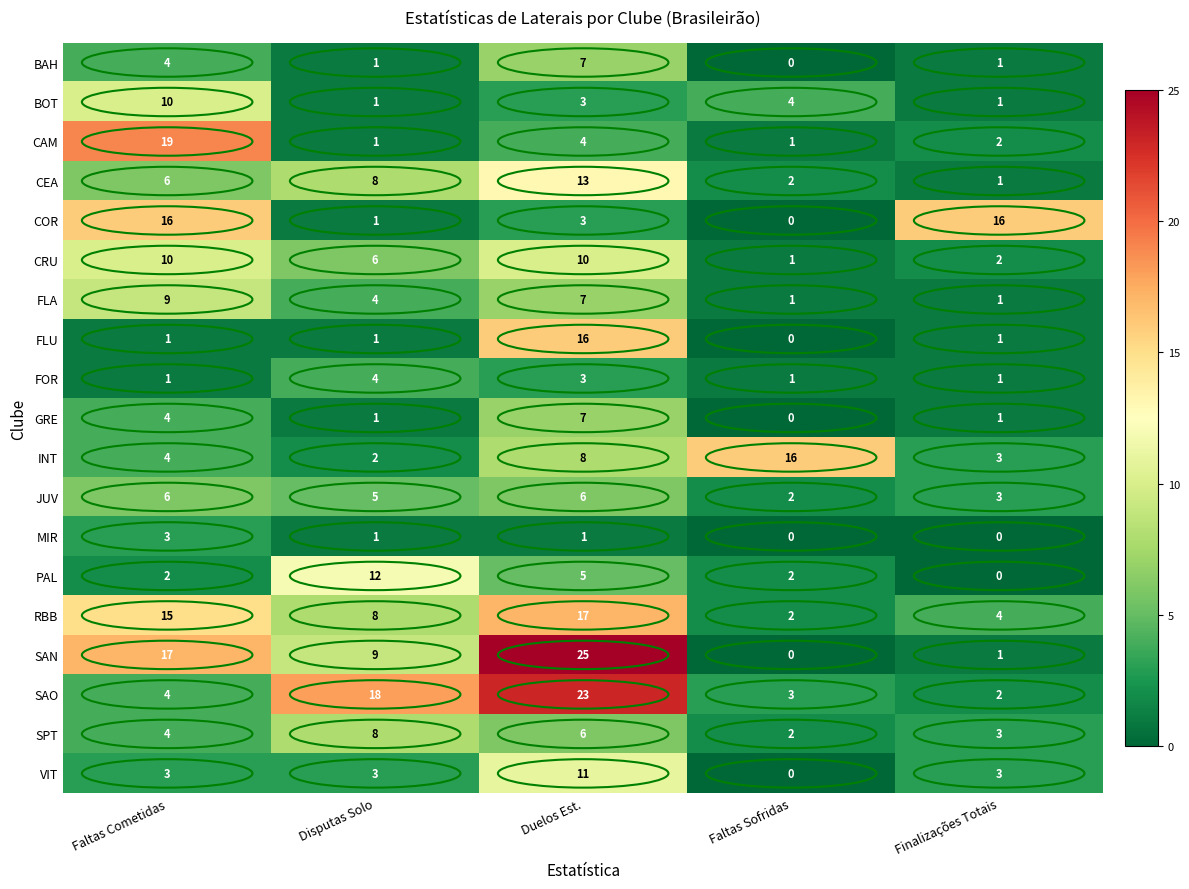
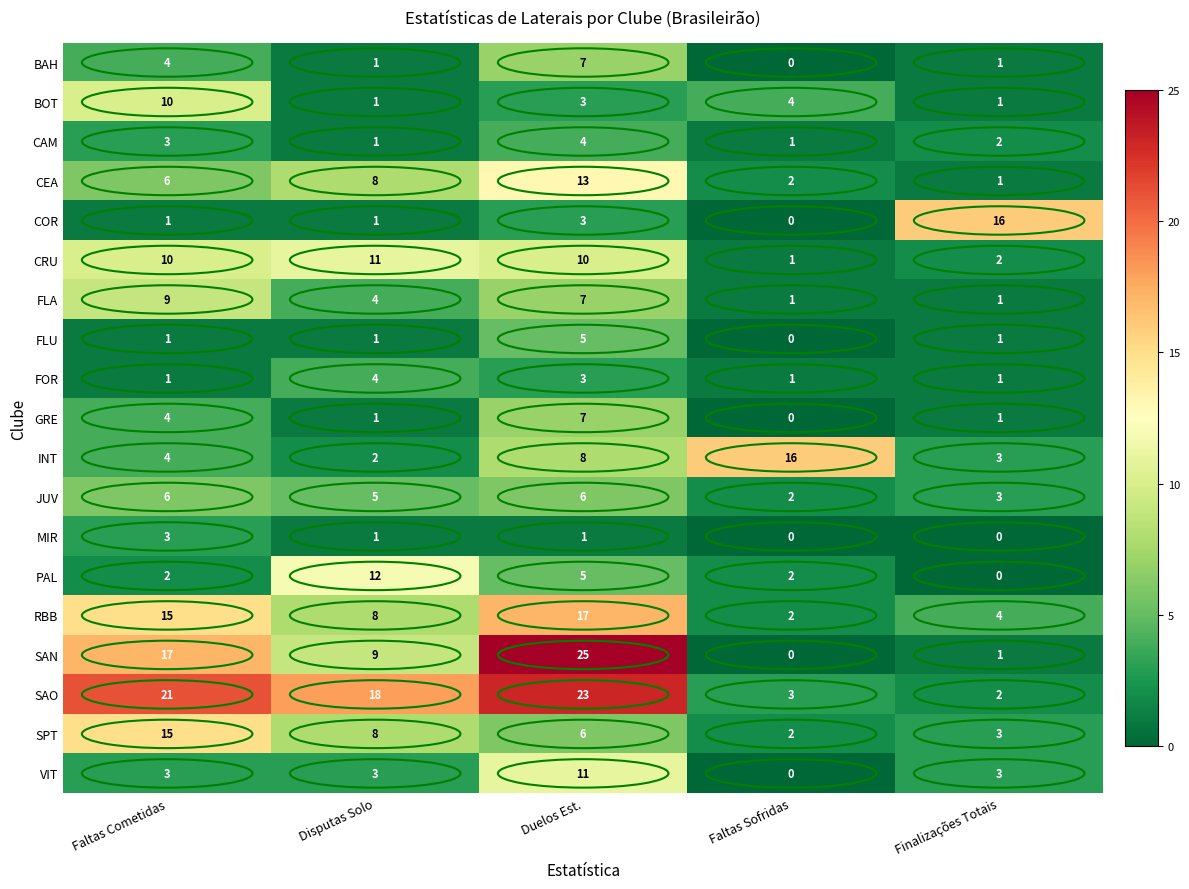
CAM, Faltas Cometidas: 19 -> 3
COR, Faltas Cometidas: 16 -> 1
CRU, Disputas Solo: 6 -> 11
FLU, Duelos Est.: 16 -> 5
SAO, Faltas Cometidas: 4 -> 21
SPT, Faltas Cometidas: 4 -> 15
